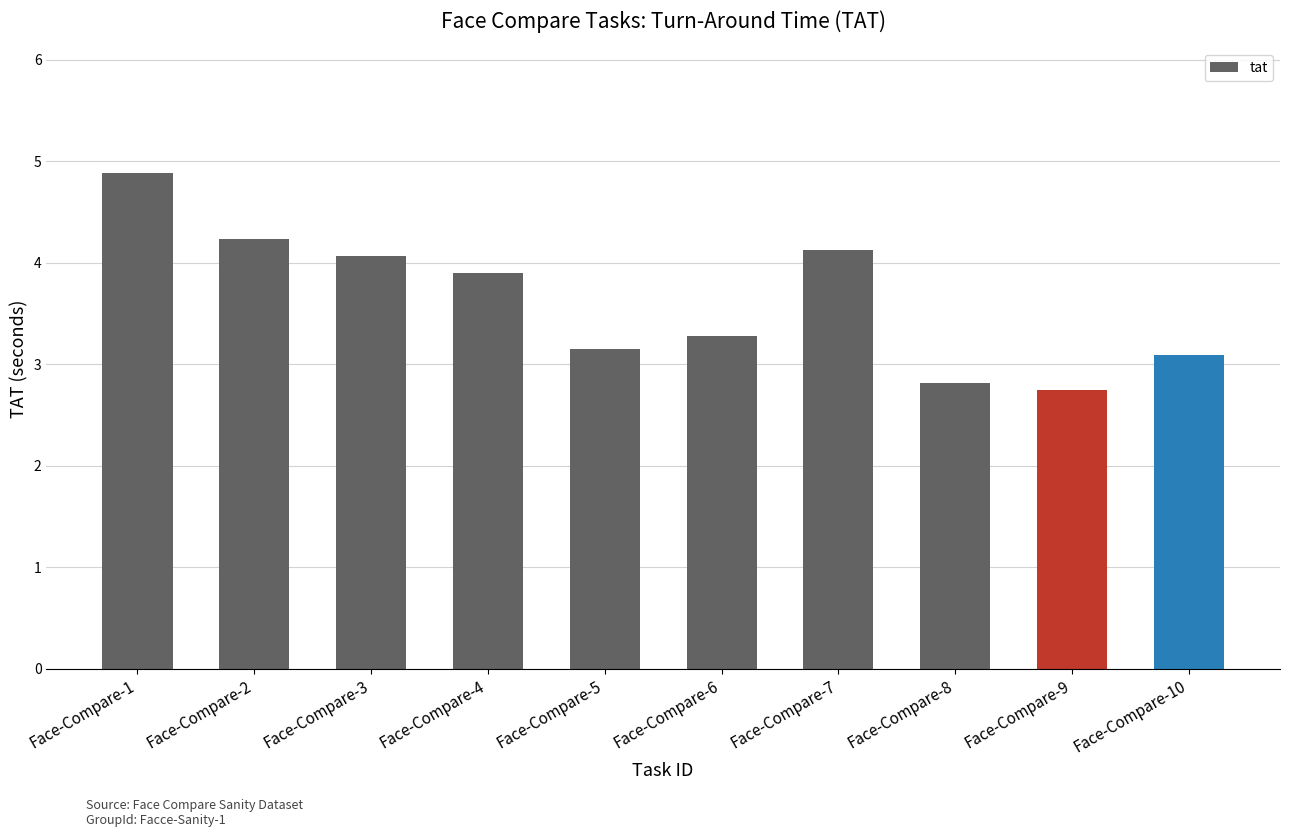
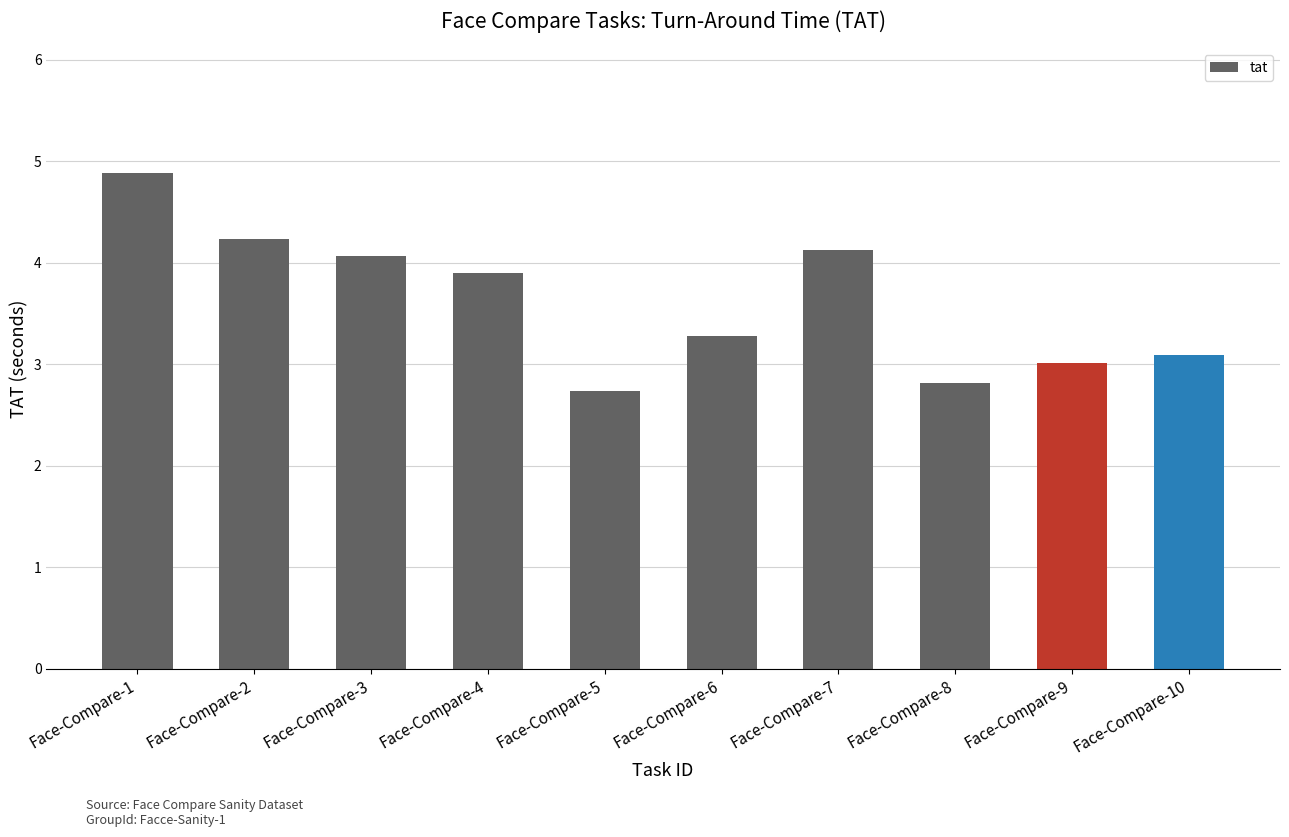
Face-Compare-5: 3.15 -> 2.74
Face-Compare-9: 2.75 -> 3.01
